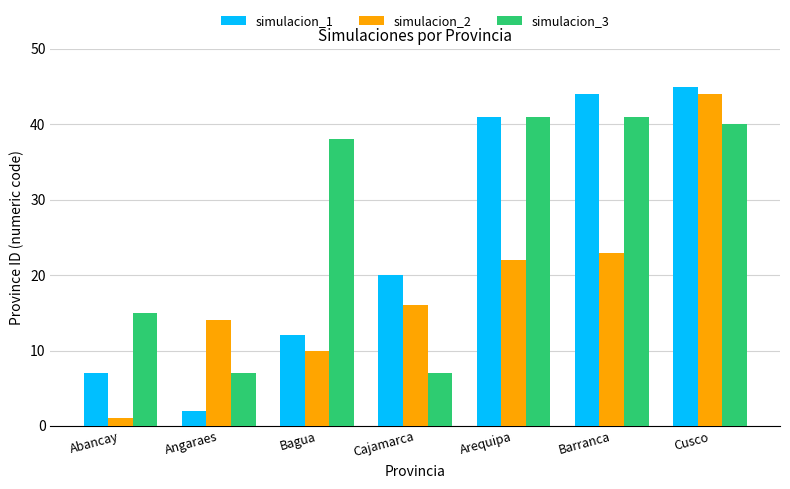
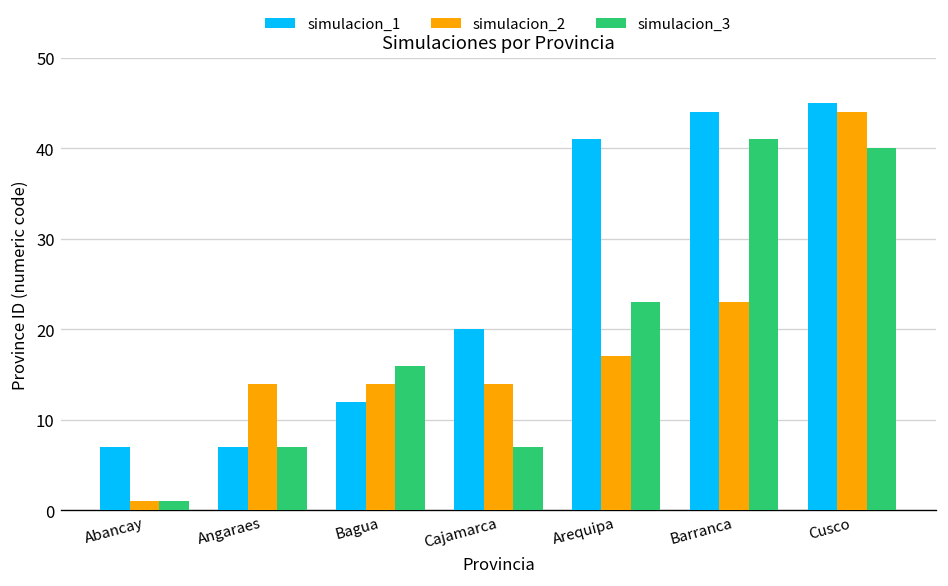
simulacion_3, Abancay: 15 -> 1
simulacion_1, Angaraes: 2 -> 7
simulacion_2, Bagua: 10 -> 14
simulacion_3, Bagua: 38 -> 16
simulacion_2, Cajamarca: 16 -> 14
simulacion_2, Arequipa: 22 -> 17
simulacion_3, Arequipa: 41 -> 23
